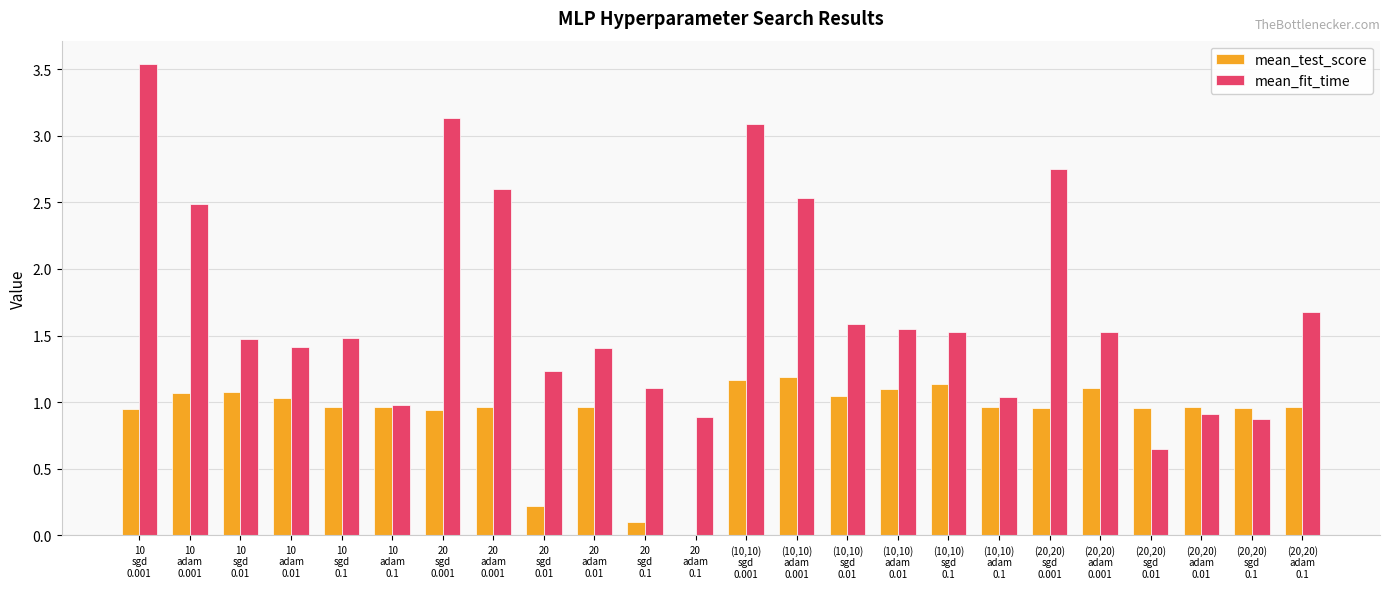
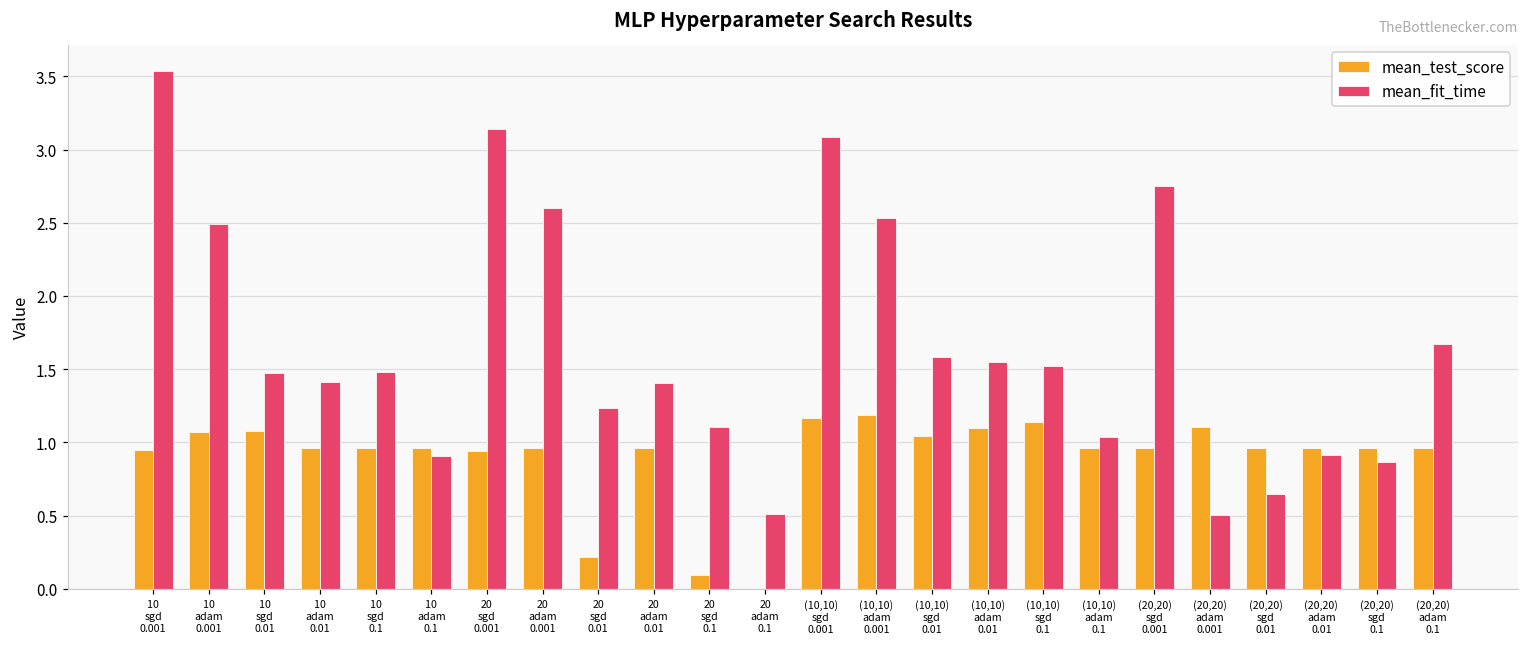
mean_test_score, 10 adam 0.01: 1.03 -> 0.96
mean_fit_time, 10 adam 0.1: 0.98 -> 0.91
mean_fit_time, 20 adam 0.1: 0.89 -> 0.51
mean_fit_time, (20,20) adam 0.001: 1.53 -> 0.51
